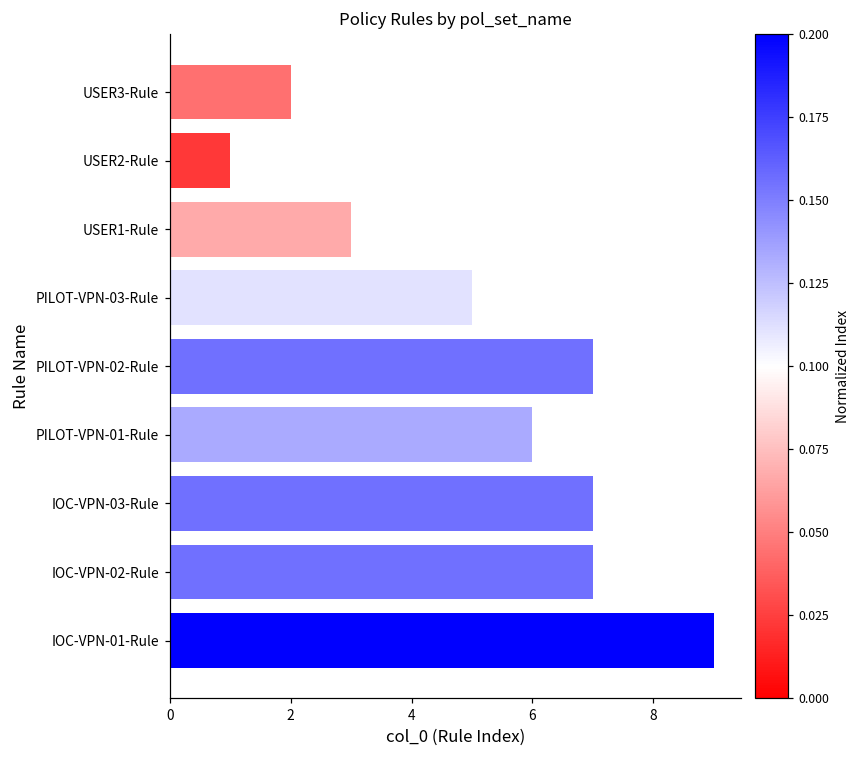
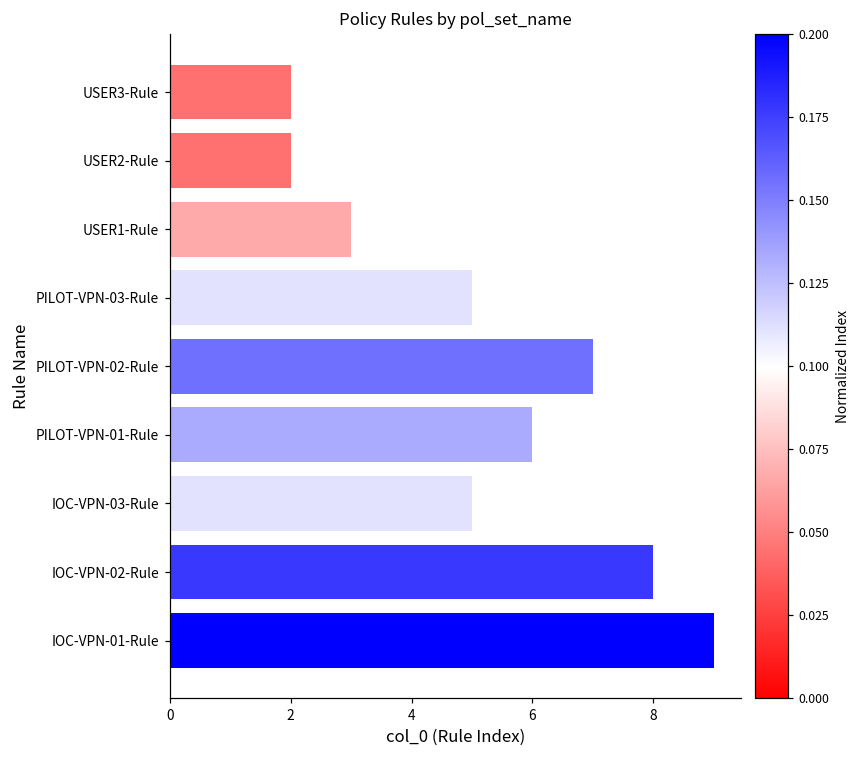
USER2-Rule: 1 -> 2
IOC-VPN-03-Rule: 7 -> 5
IOC-VPN-02-Rule: 7 -> 8
